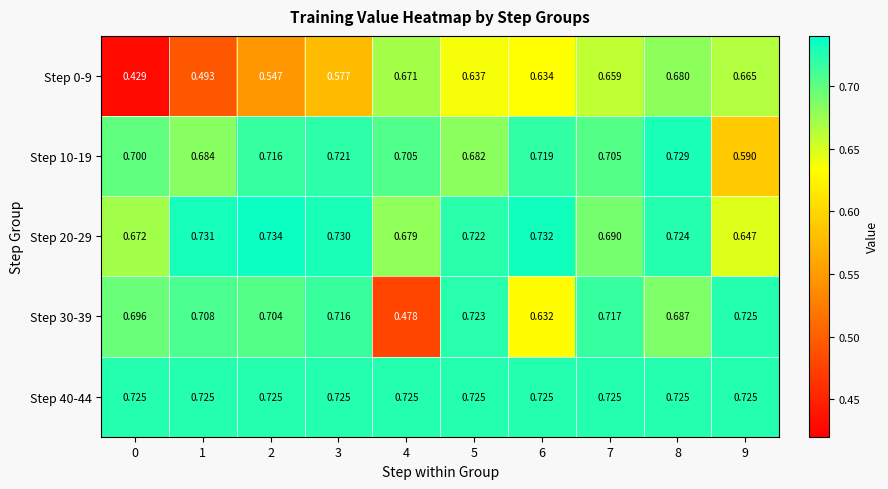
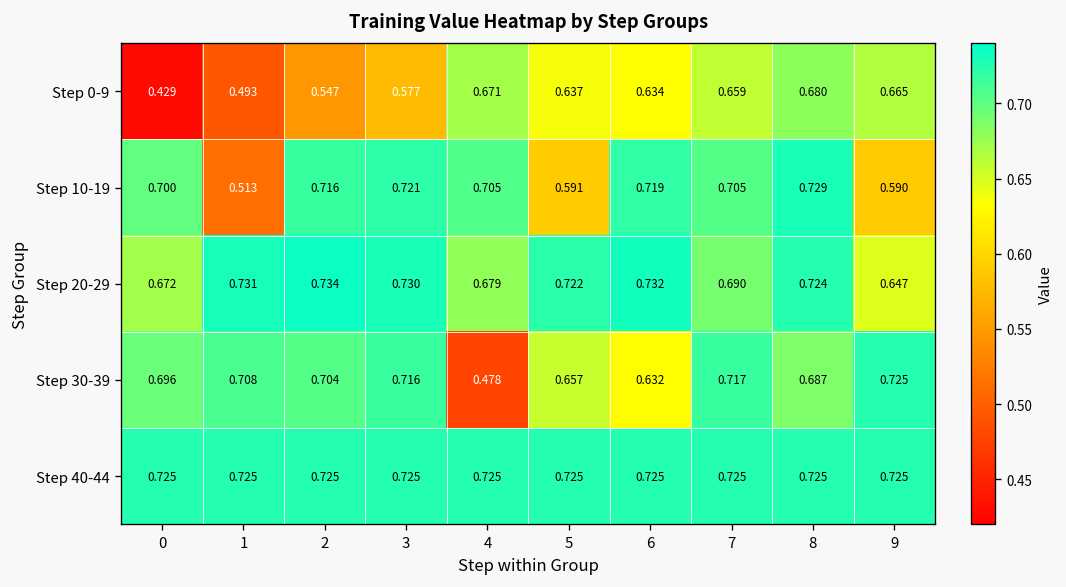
Step 10-19, 1: 0.684 -> 0.513
Step 10-19, 5: 0.682 -> 0.591
Step 30-39, 5: 0.723 -> 0.657
